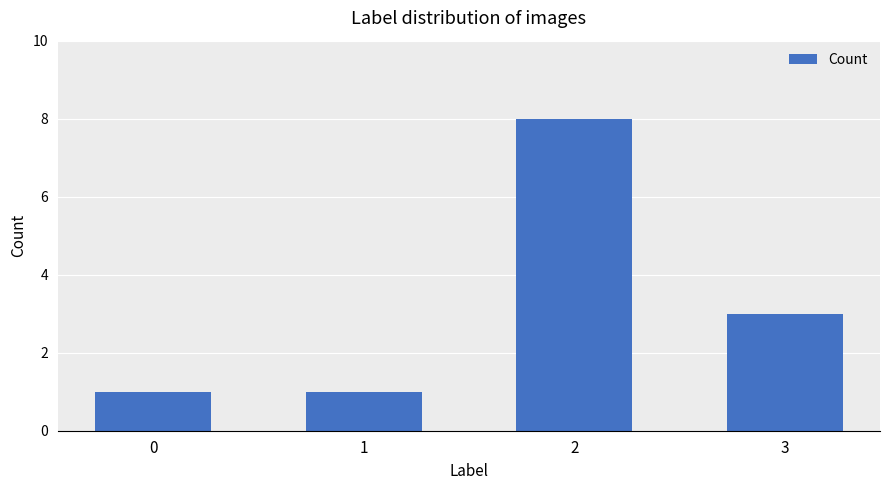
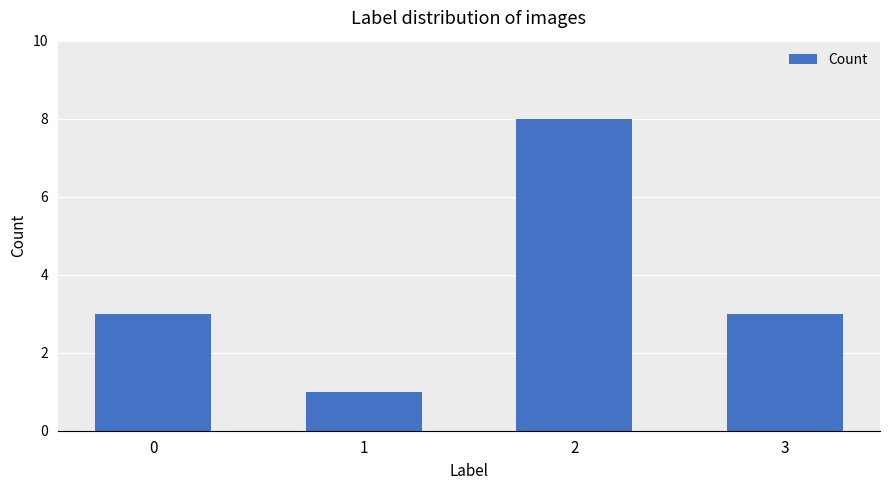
0: 1 -> 3
